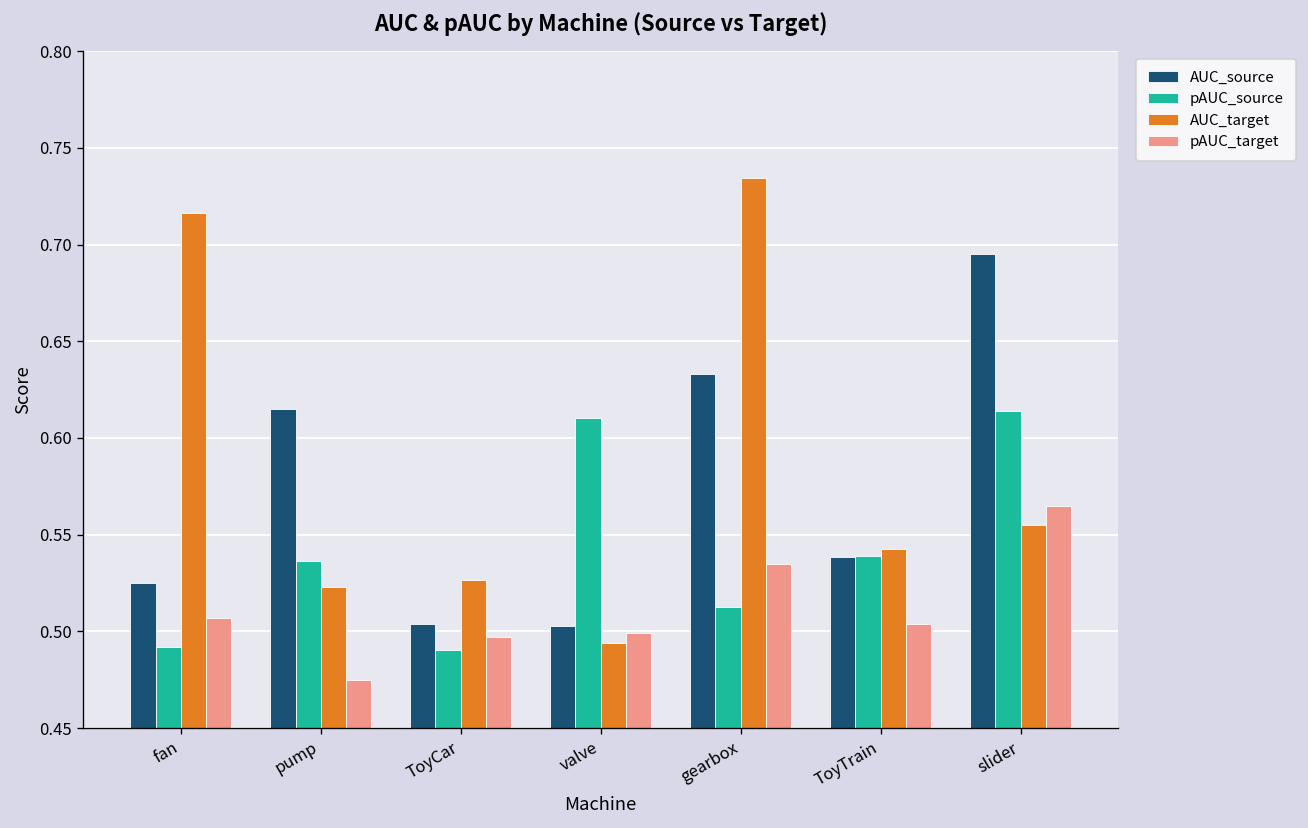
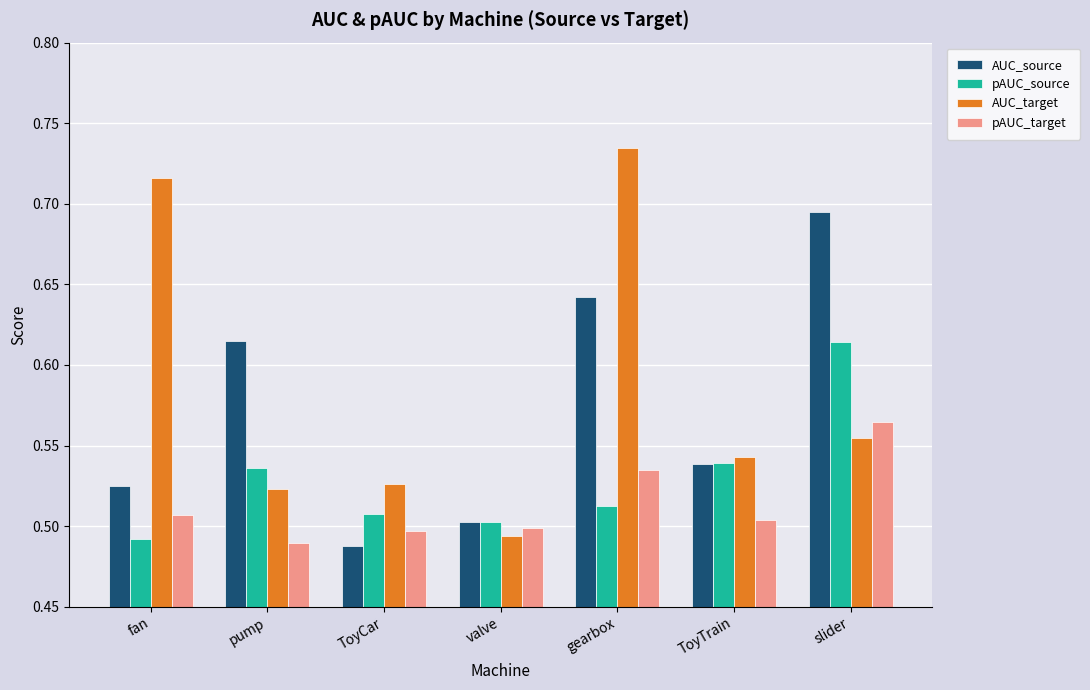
pAUC_target, pump: 0.475 -> 0.490
AUC_source, ToyCar: 0.504 -> 0.488
pAUC_source, ToyCar: 0.490 -> 0.508
pAUC_source, valve: 0.610 -> 0.503
AUC_source, gearbox: 0.633 -> 0.642
